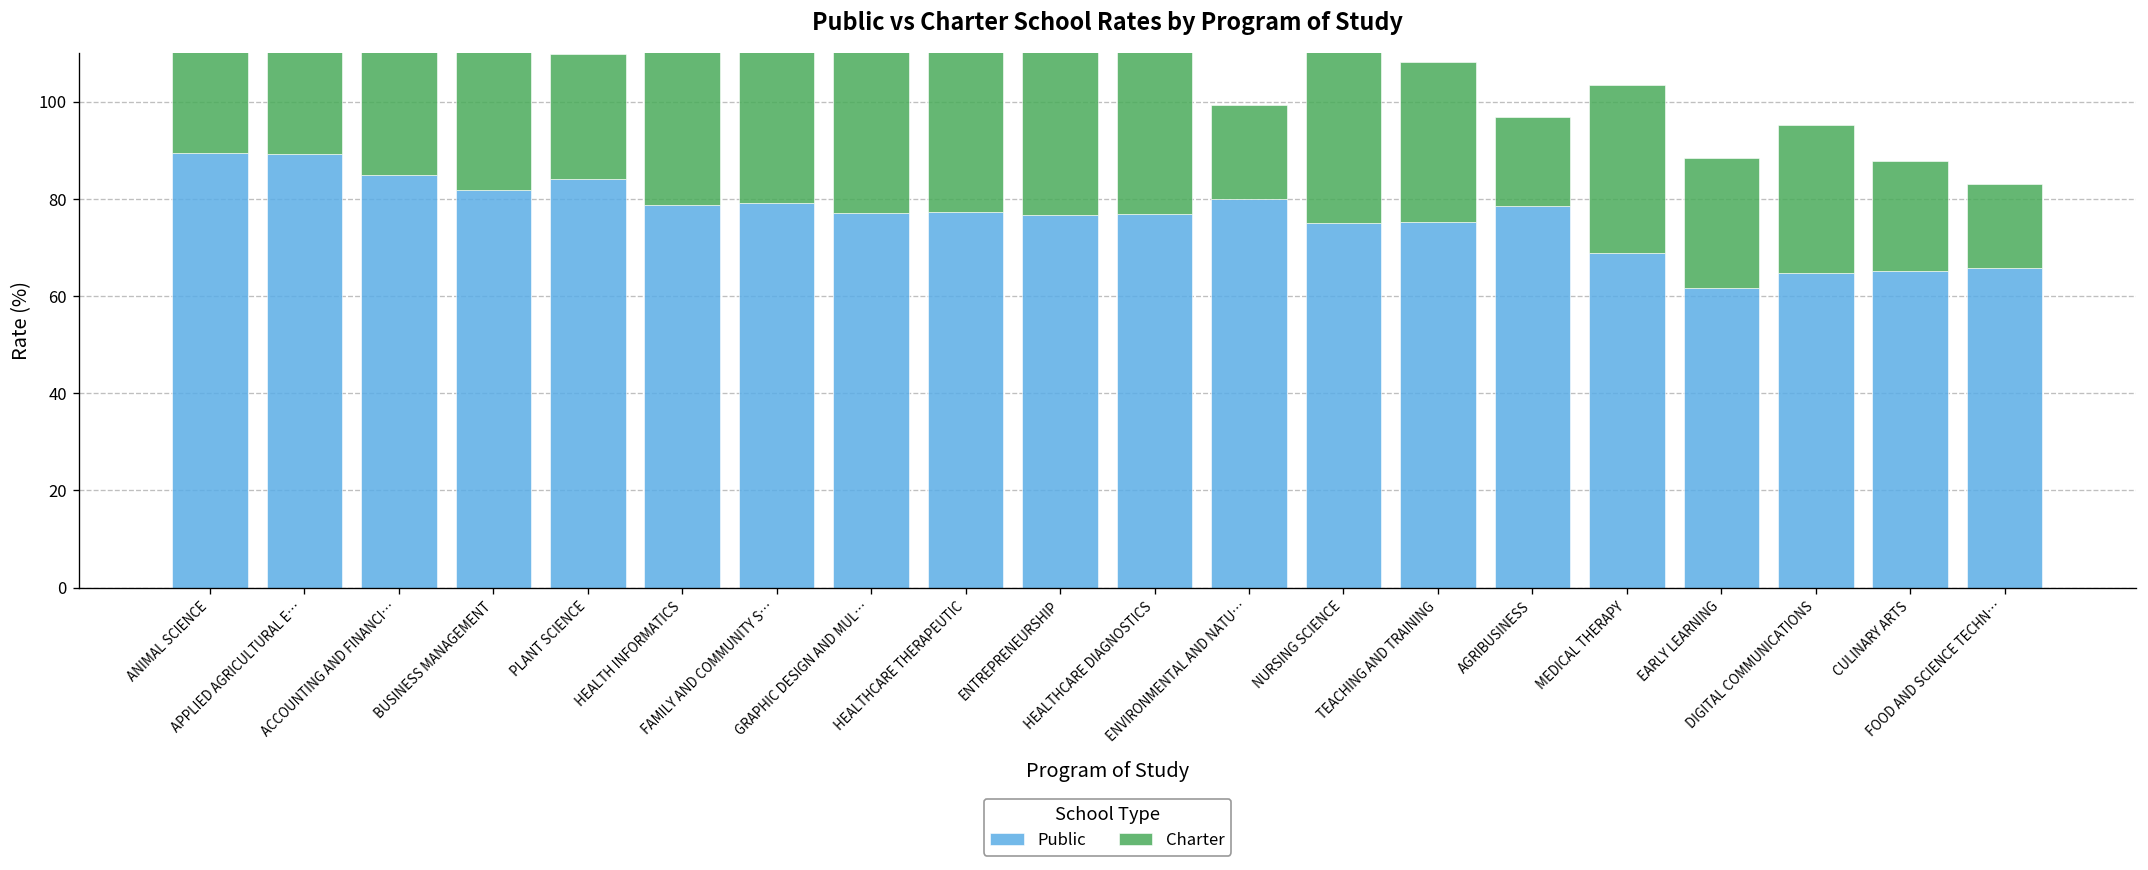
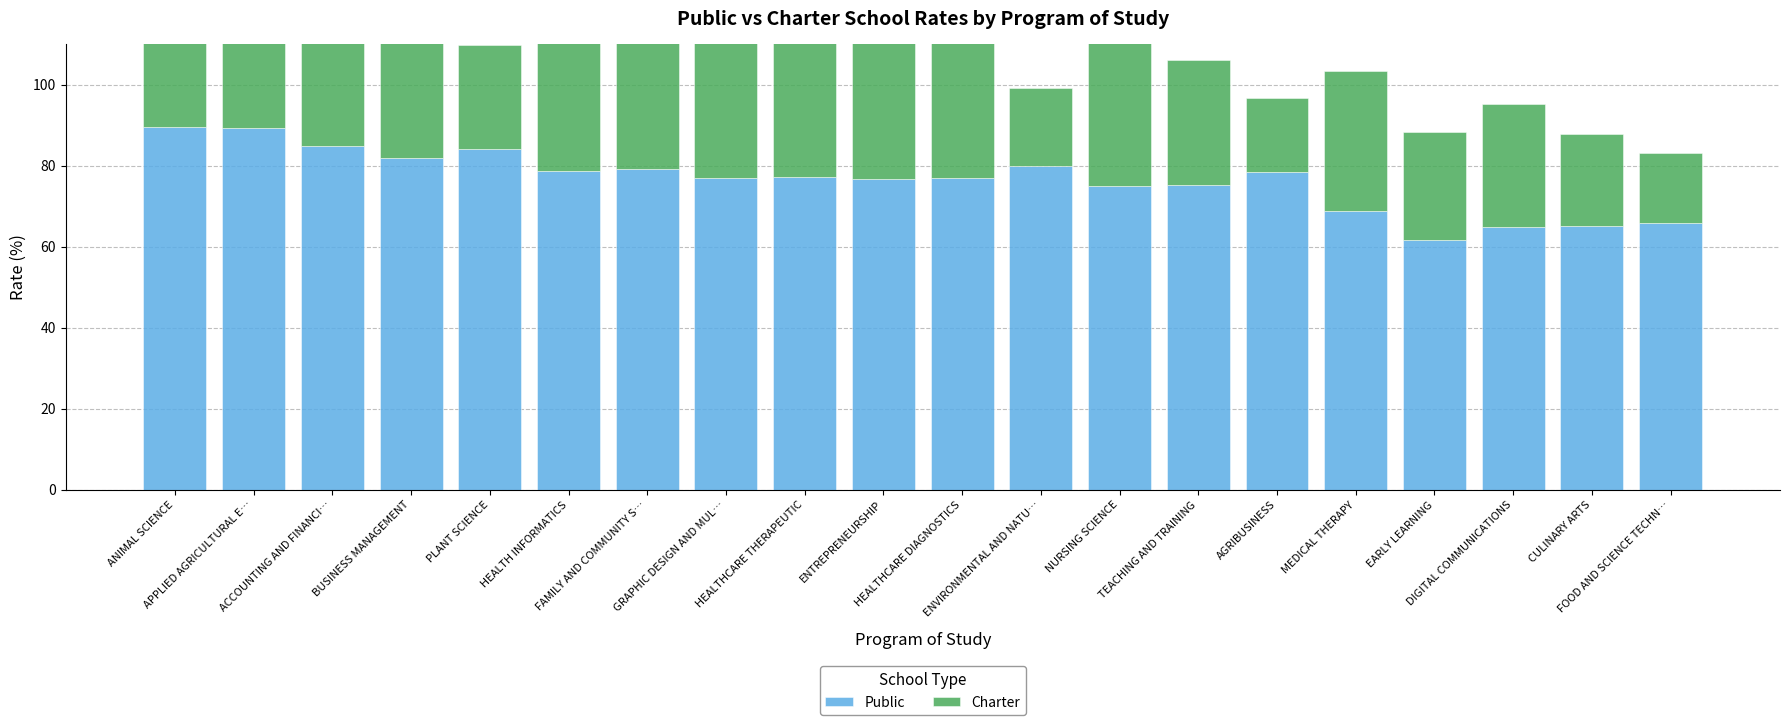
Charter, TEACHING AND TRAINING: 33 -> 31
